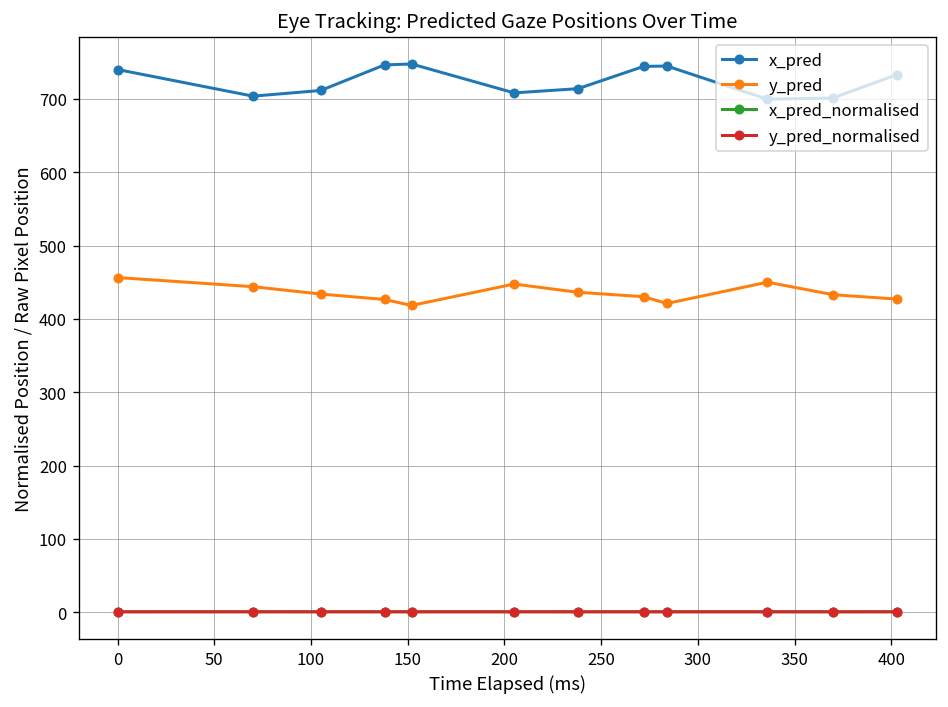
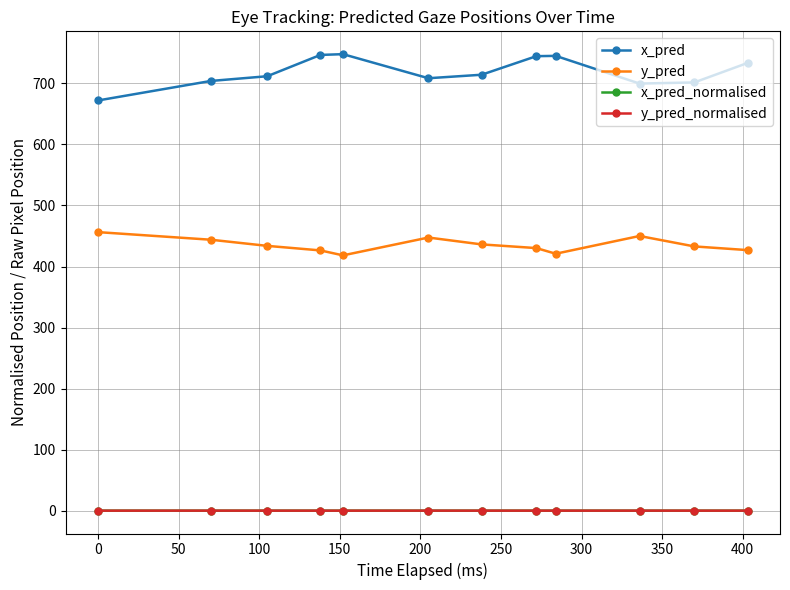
x_pred, 0: 740 -> 670
